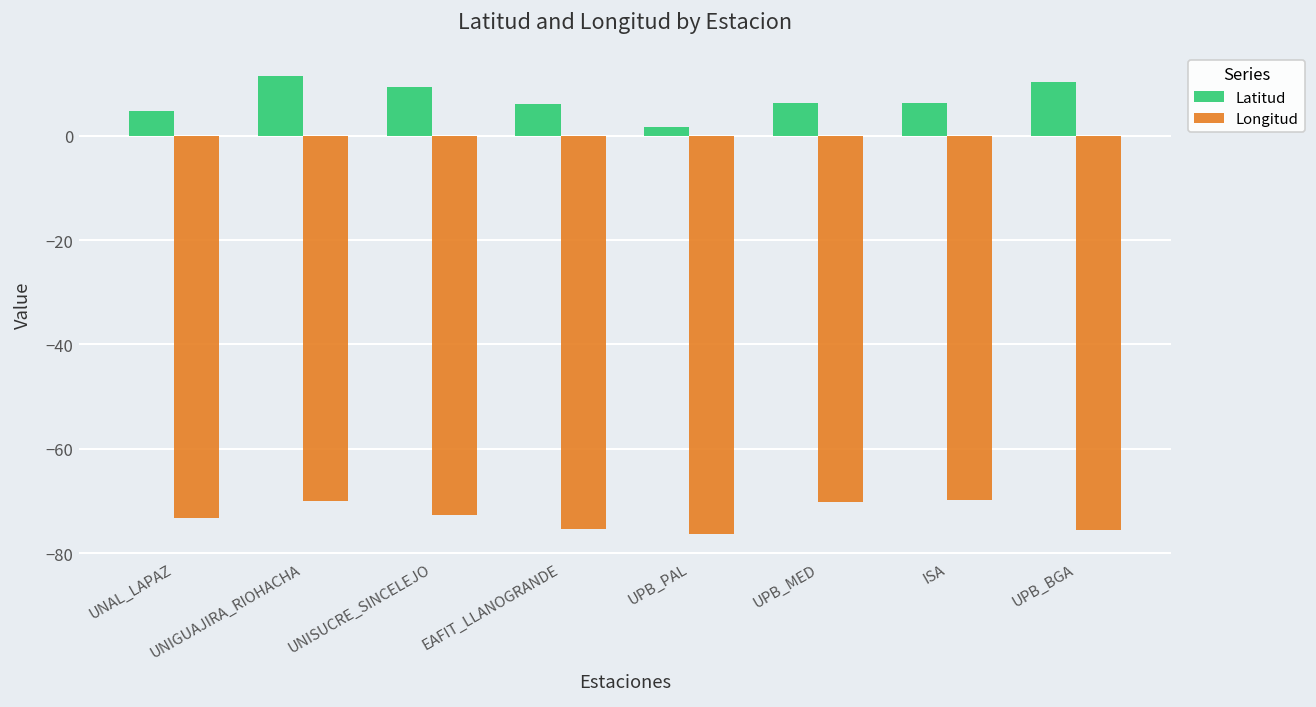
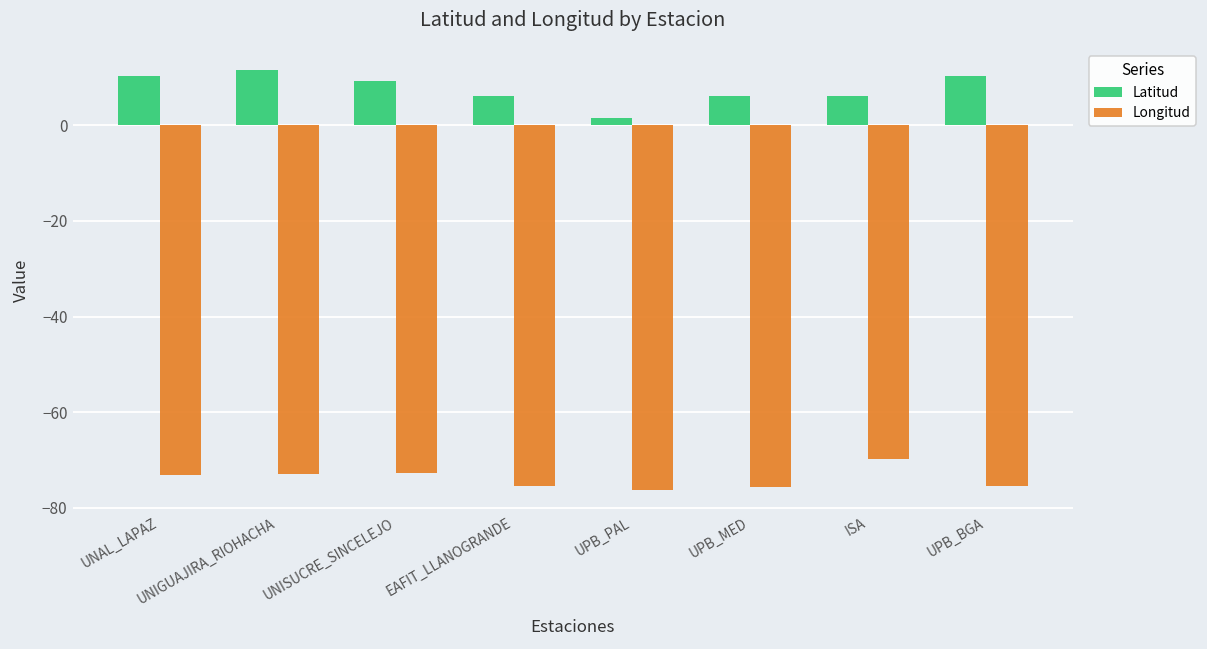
Latitud, UNAL_LAPAZ: 5 -> 10
Longitud, UNIGUAJIRA_RIOHACHA: -70 -> -73
Longitud, UPB_MED: -70 -> -76
